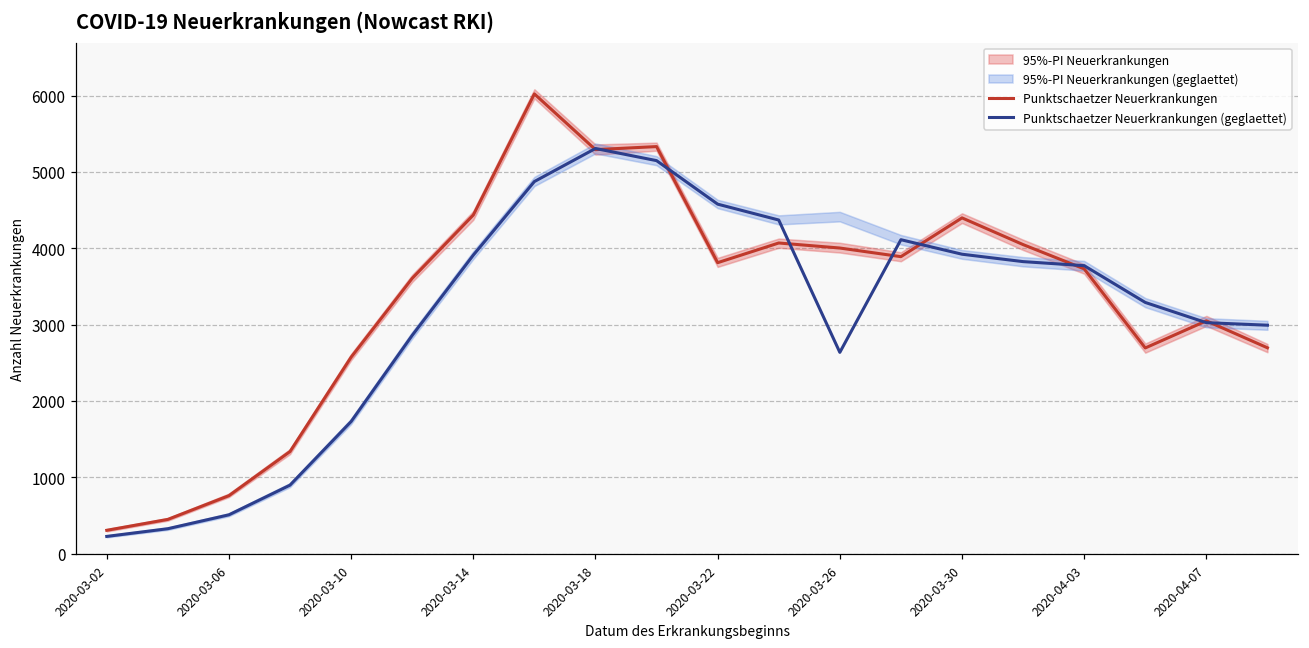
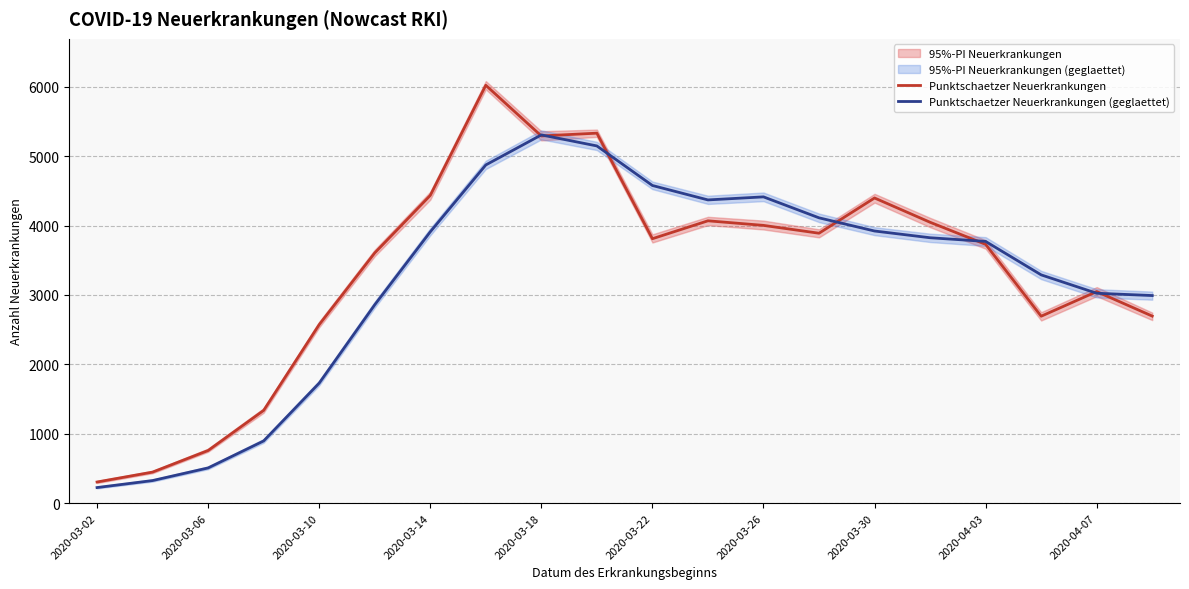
Punktschaetzer Neuerkrankungen (geglaettet), 2020-03-26: 2600 -> 4400
